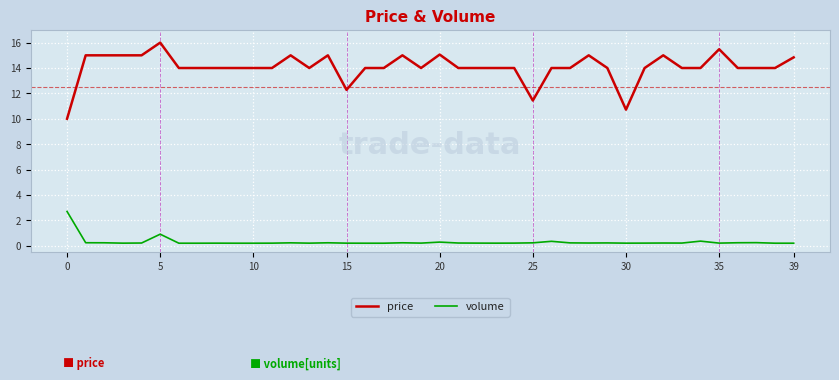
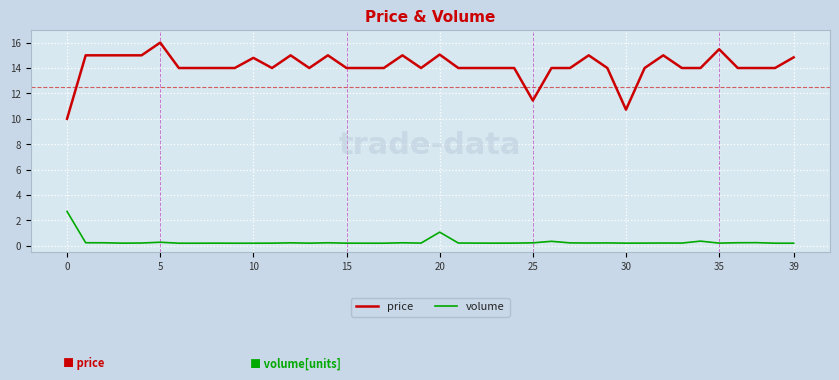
volume, 5: 0.9 -> 0.3
price, 10: 14.0 -> 14.8
price, 15: 12.3 -> 14.0
volume, 20: 0.3 -> 1.1
